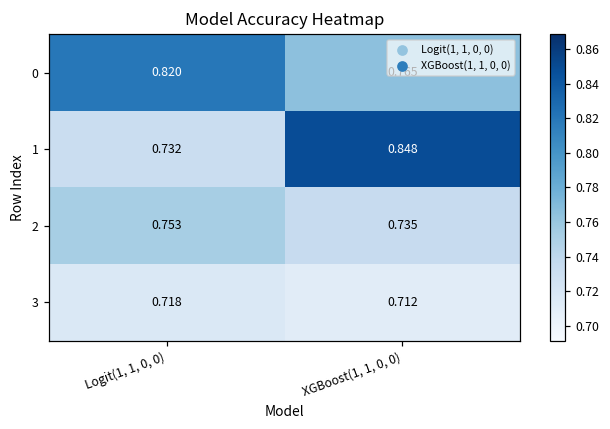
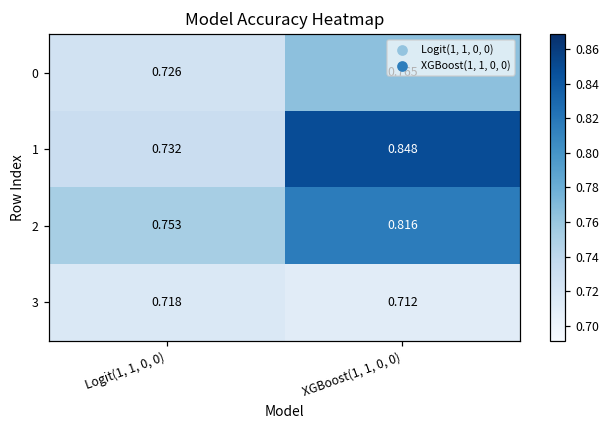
0, Logit(1, 1, 0, 0): 0.820 -> 0.726
2, XGBoost(1, 1, 0, 0): 0.735 -> 0.816
